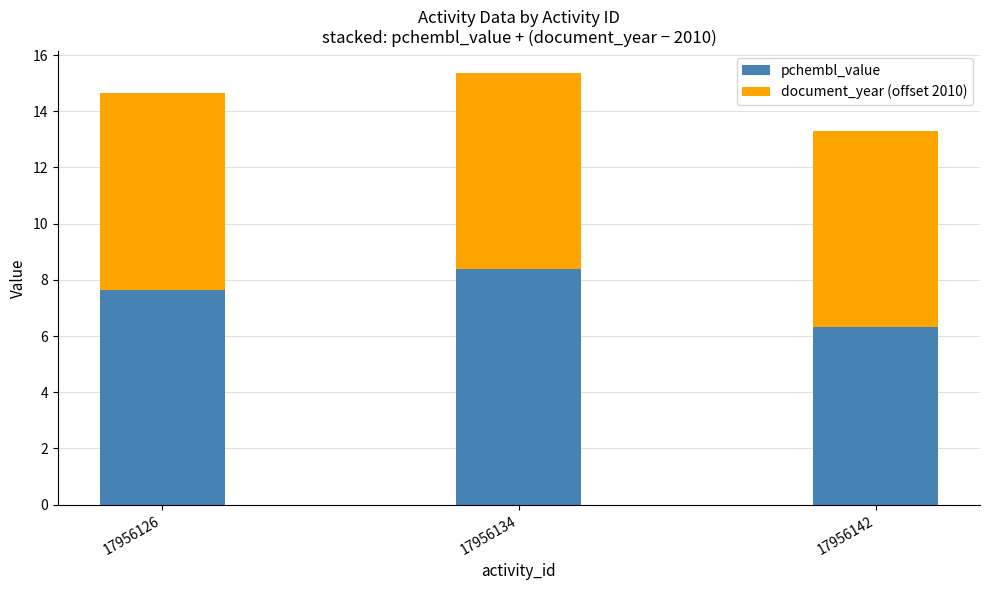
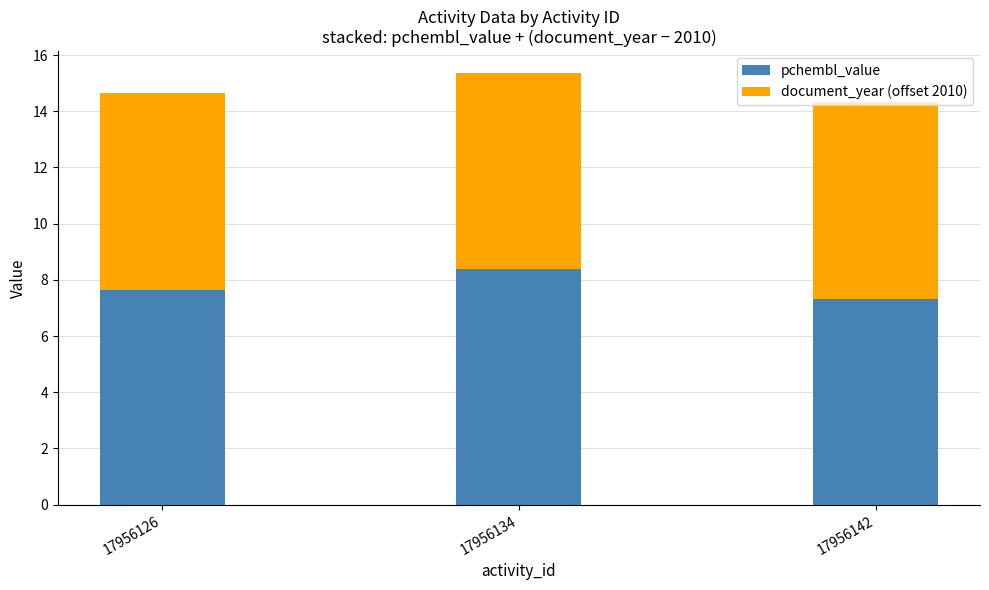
pchembl_value, 17956142: 6.3 -> 7.3
